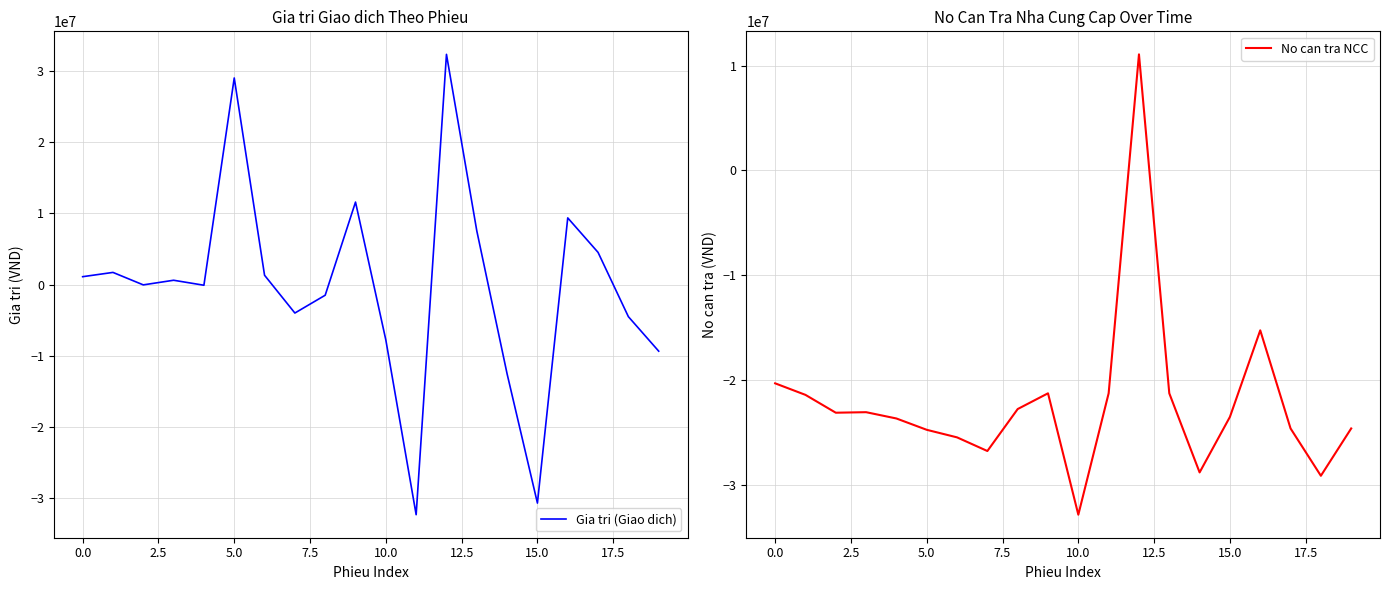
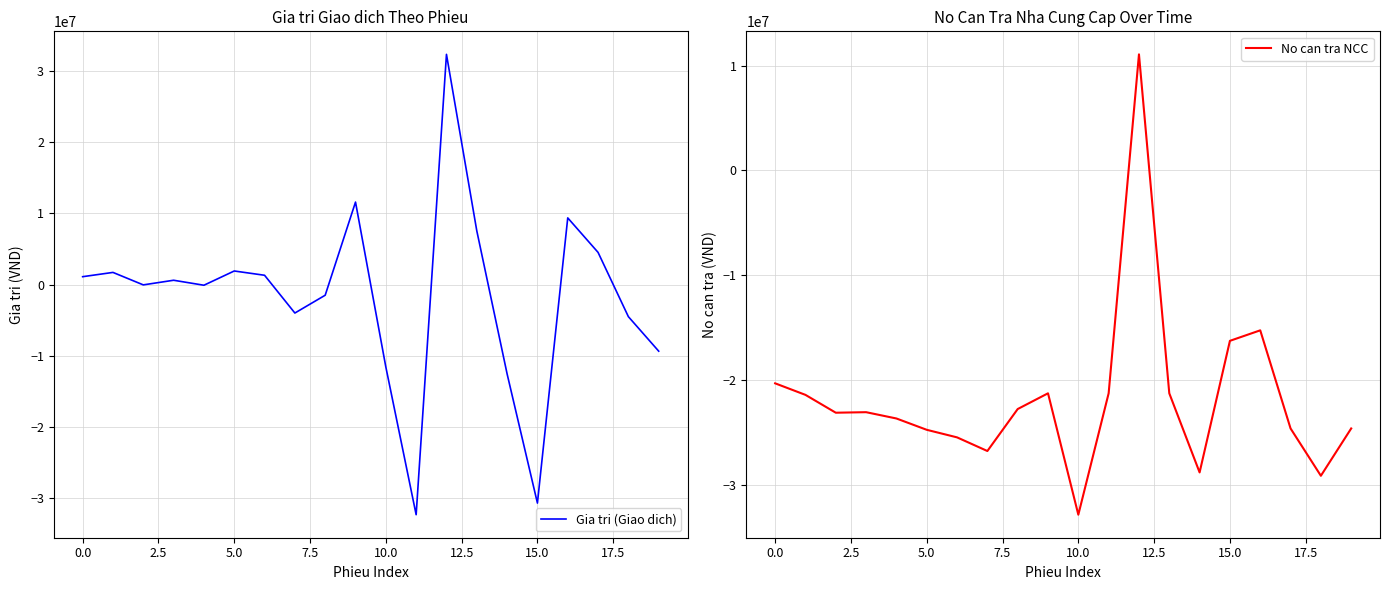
Gia tri Giao dich Theo Phieu, 5.0: 29000000 -> 2000000
Gia tri Giao dich Theo Phieu, 10.0: -8000000 -> -12000000
No Can Tra Nha Cung Cap Over Time, 15.0: -23500000 -> -16200000
